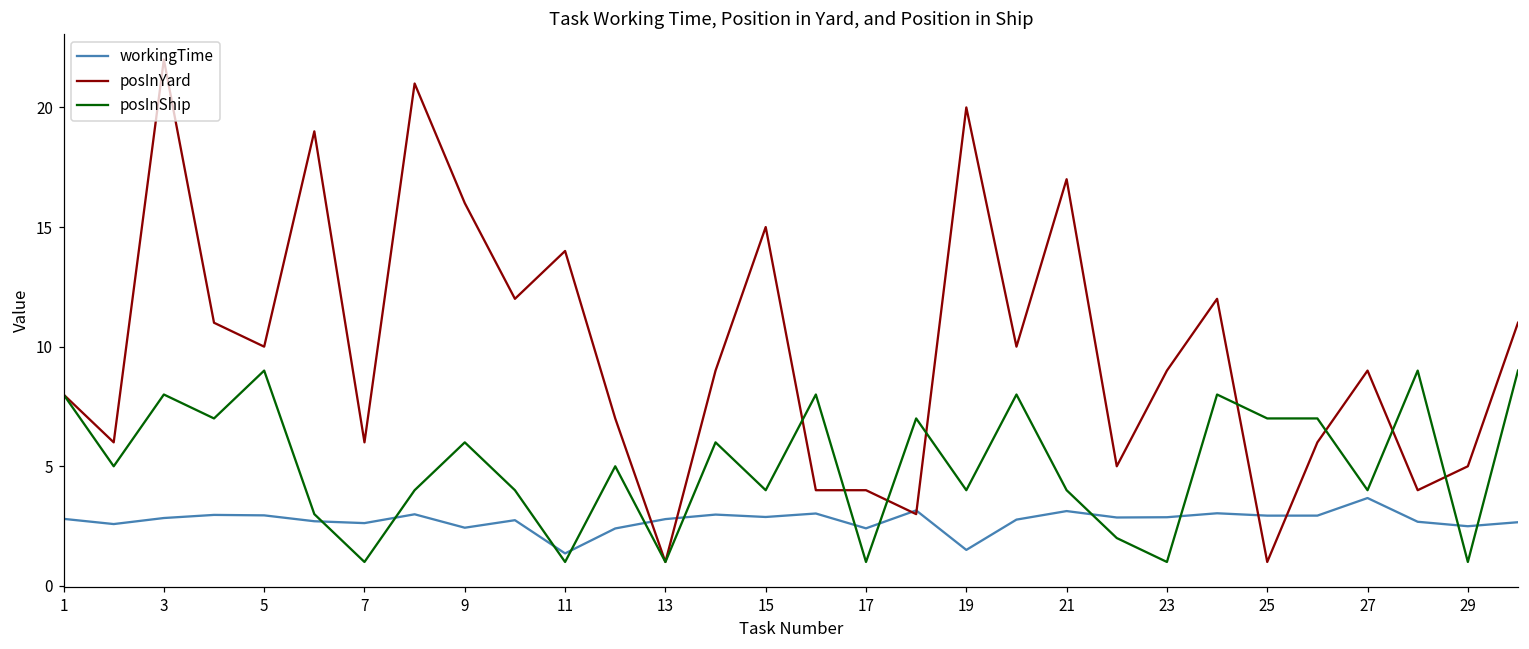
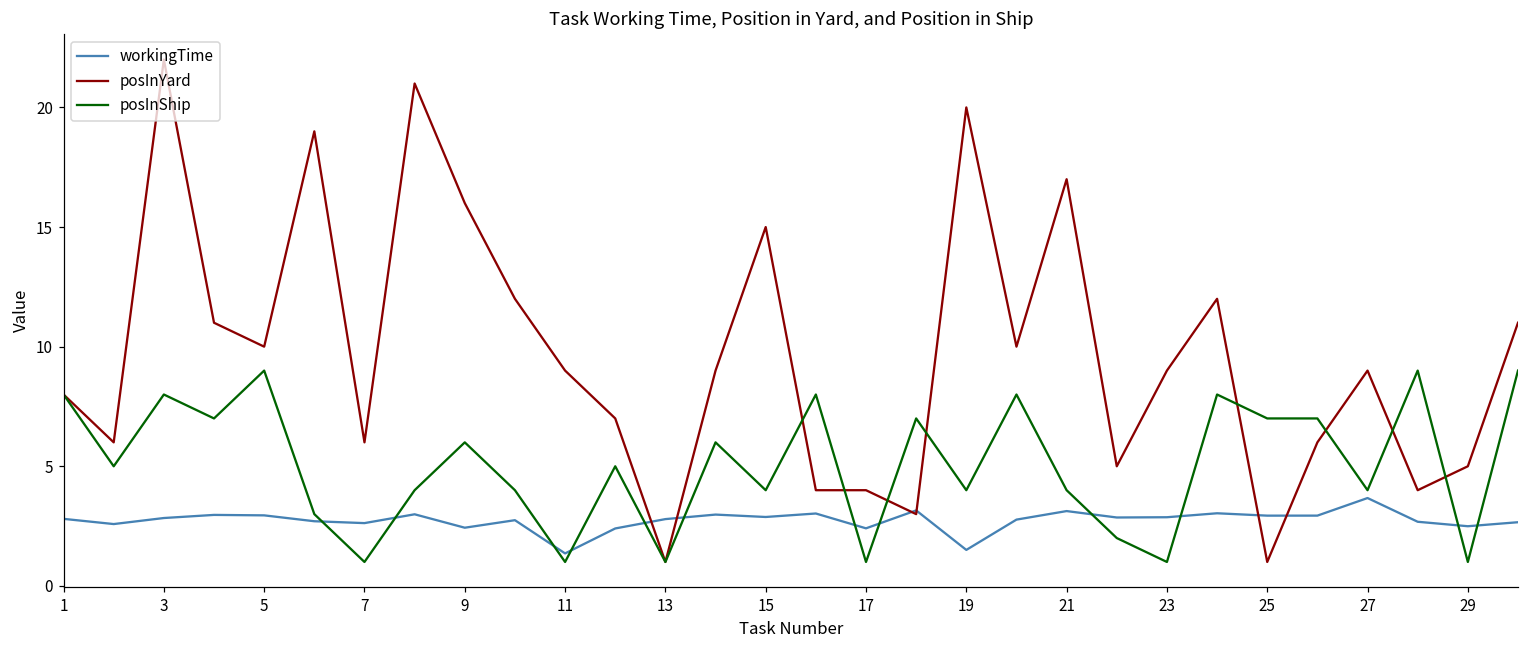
posInYard, 11: 14 -> 9
